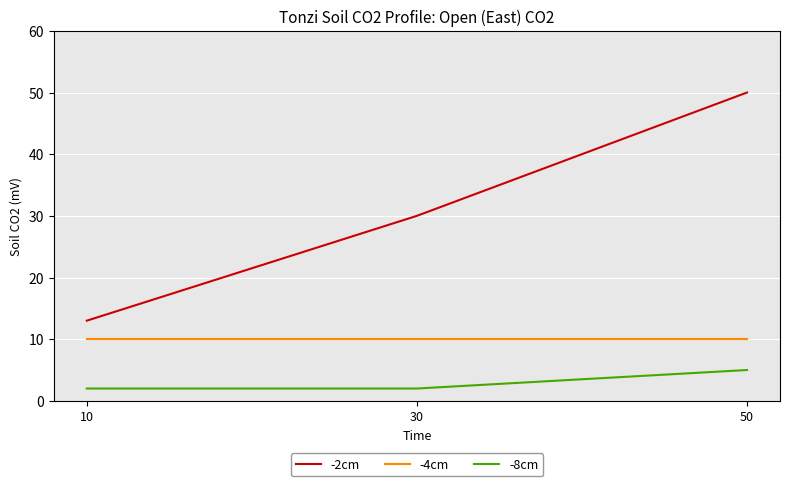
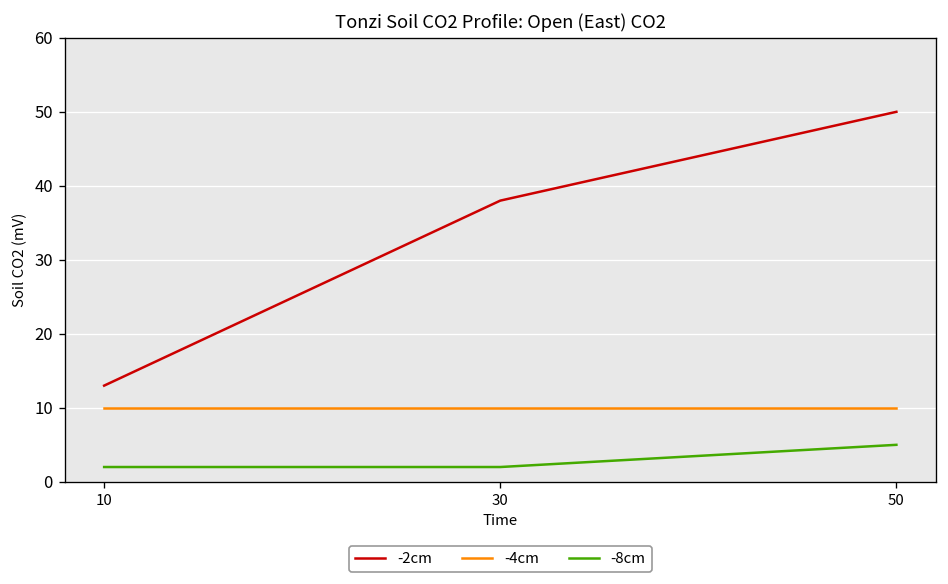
-2cm, 30: 30 -> 38
